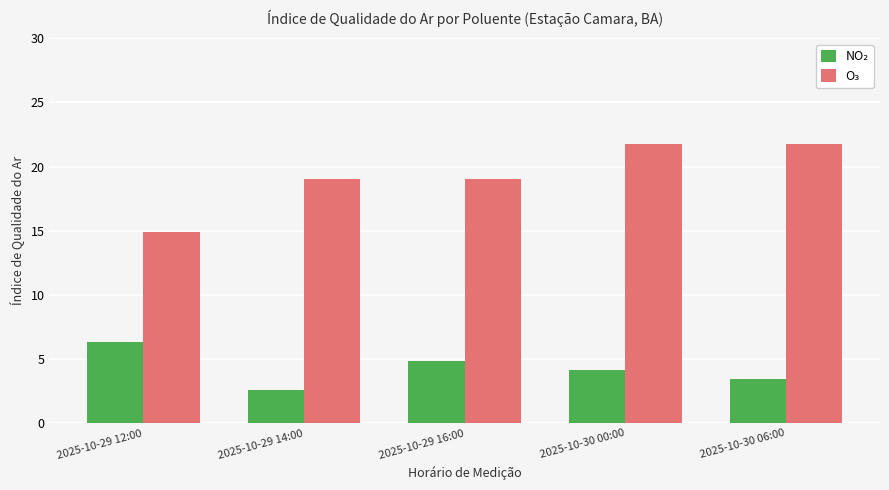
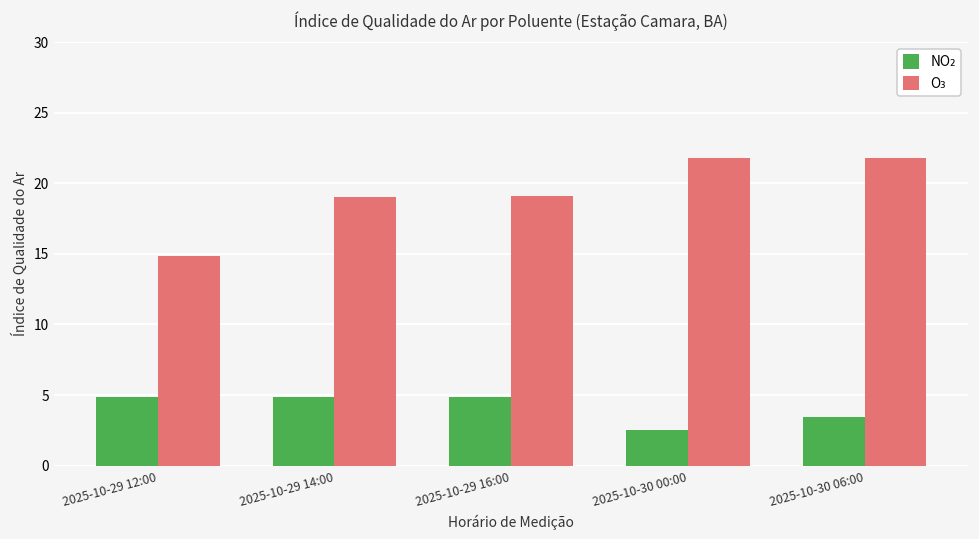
NO₂, 2025-10-29 12:00: 6.3 -> 4.9
NO₂, 2025-10-29 14:00: 2.6 -> 4.9
NO₂, 2025-10-30 00:00: 4.1 -> 2.5
